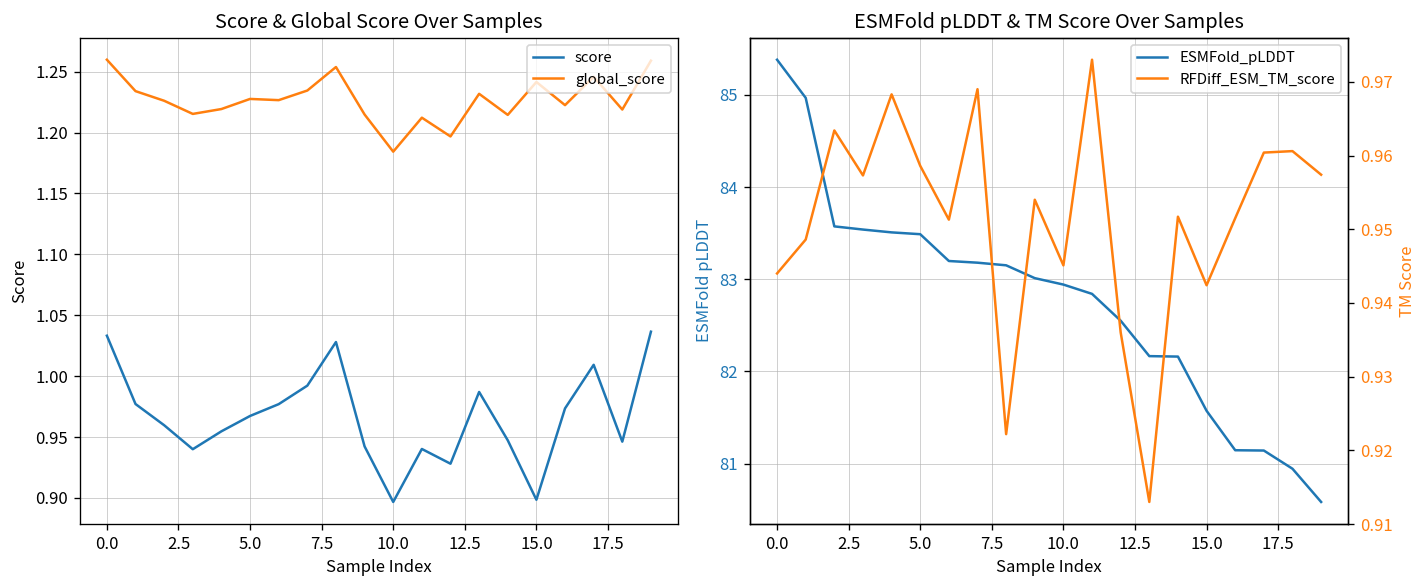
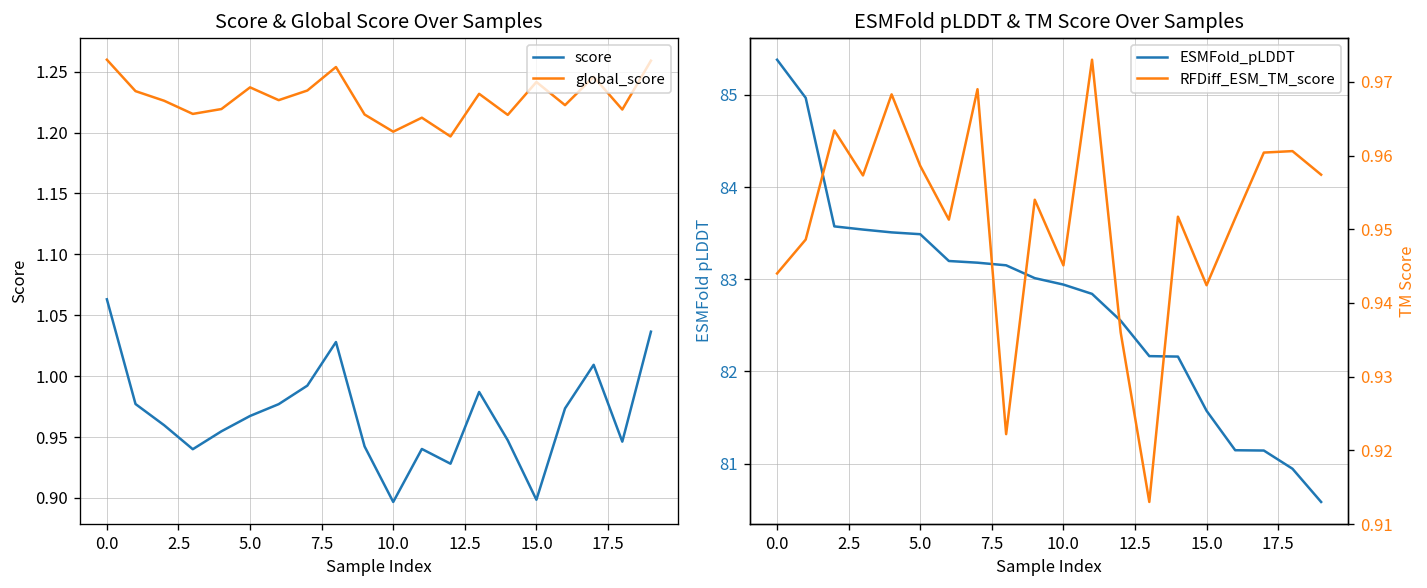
Score & Global Score Over Samples, score, 0.0: 1.033 -> 1.063
Score & Global Score Over Samples, global_score, 5.0: 1.228 -> 1.237
Score & Global Score Over Samples, global_score, 10.0: 1.184 -> 1.201
